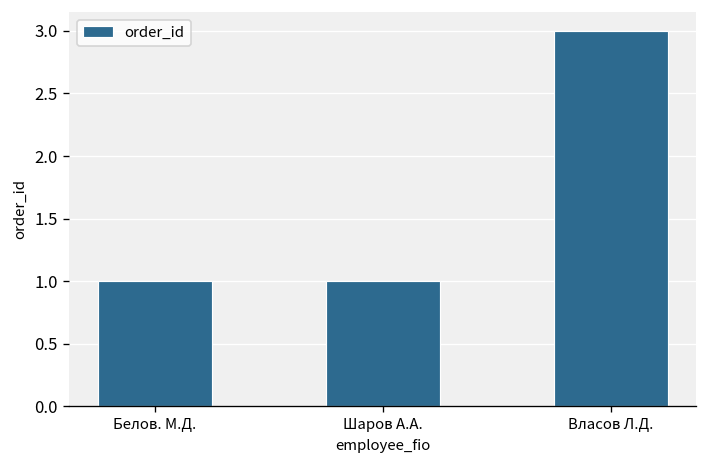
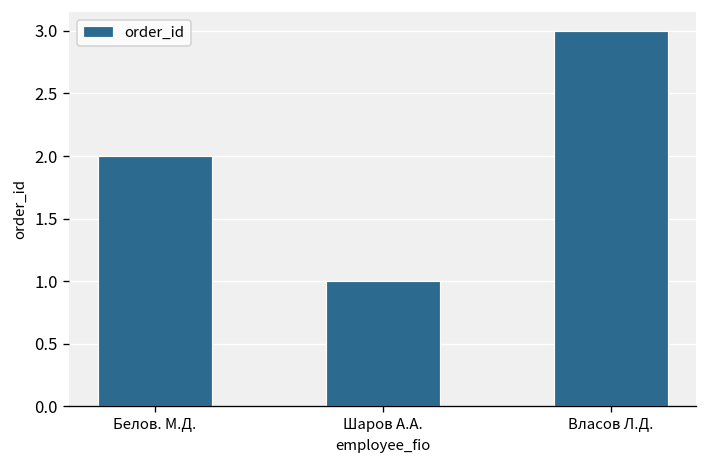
Белов. М.Д.: 1 -> 2
